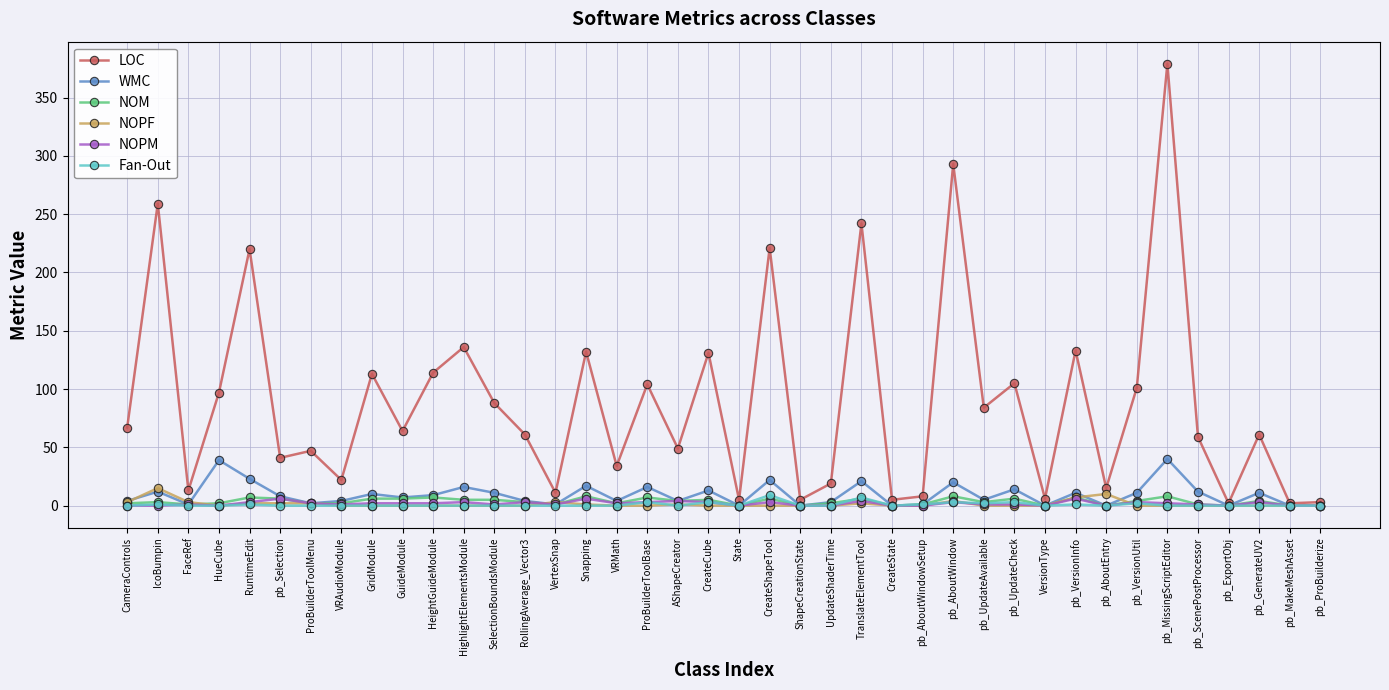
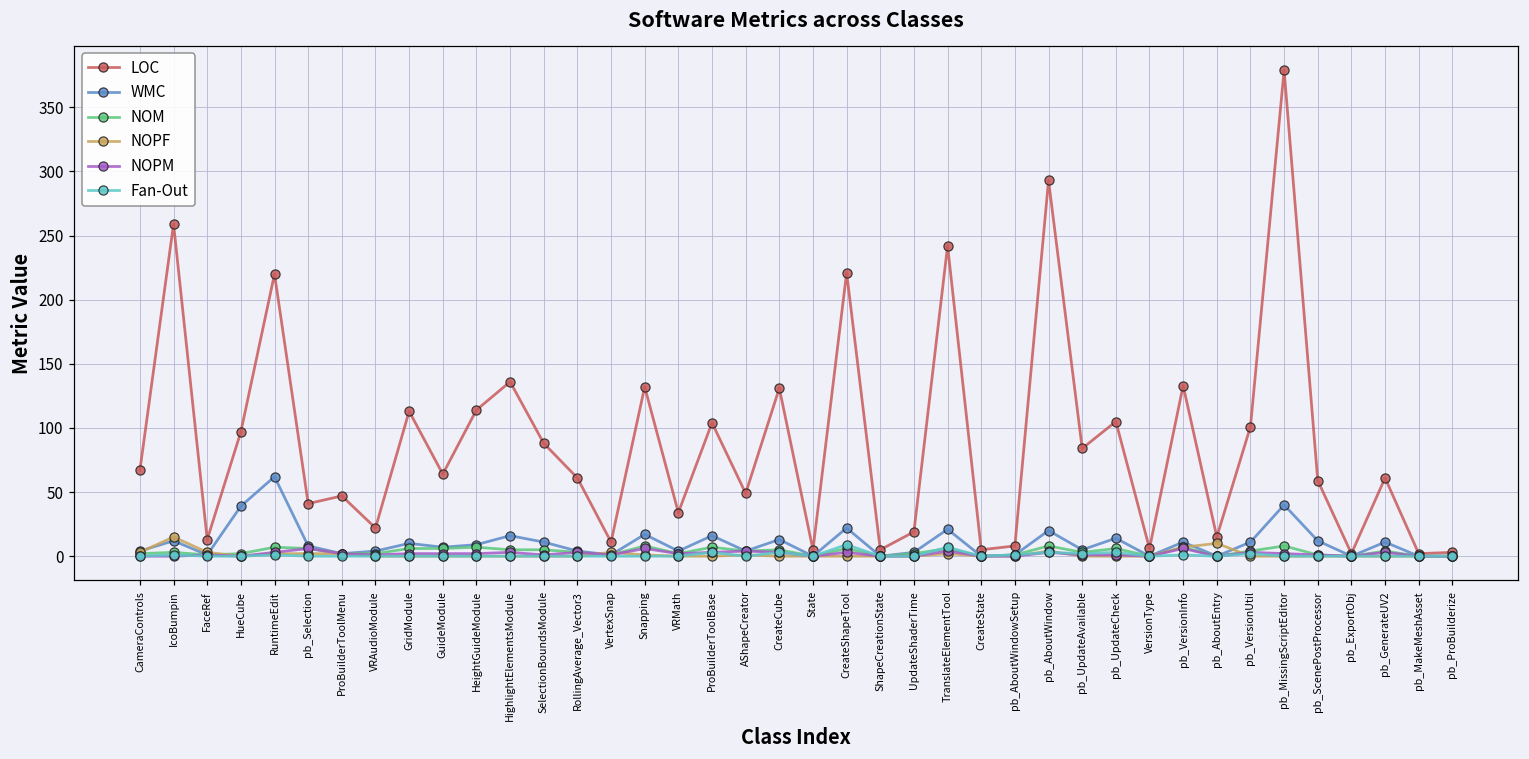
WMC, RuntimeEdit: 23 -> 62
